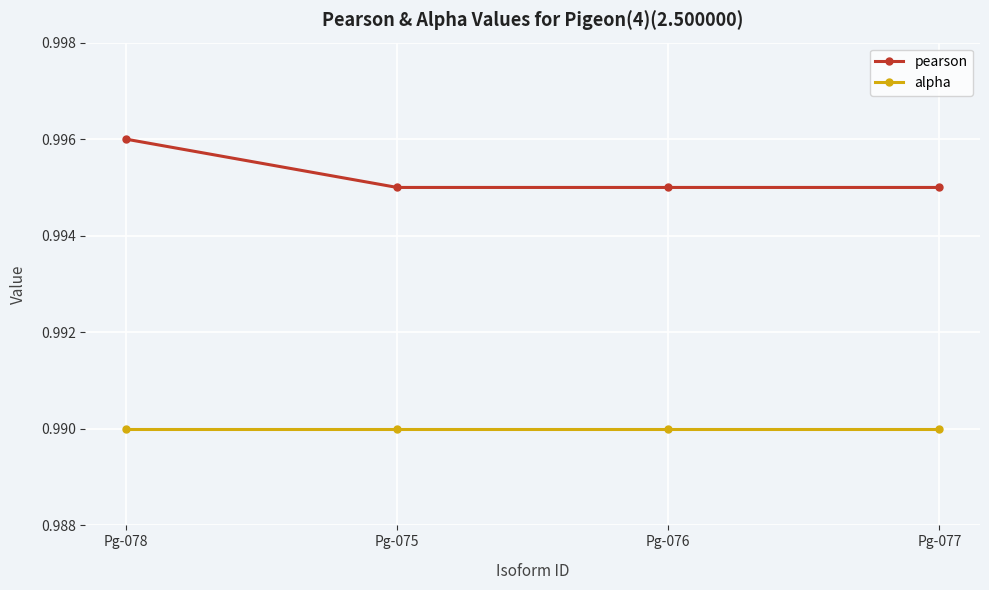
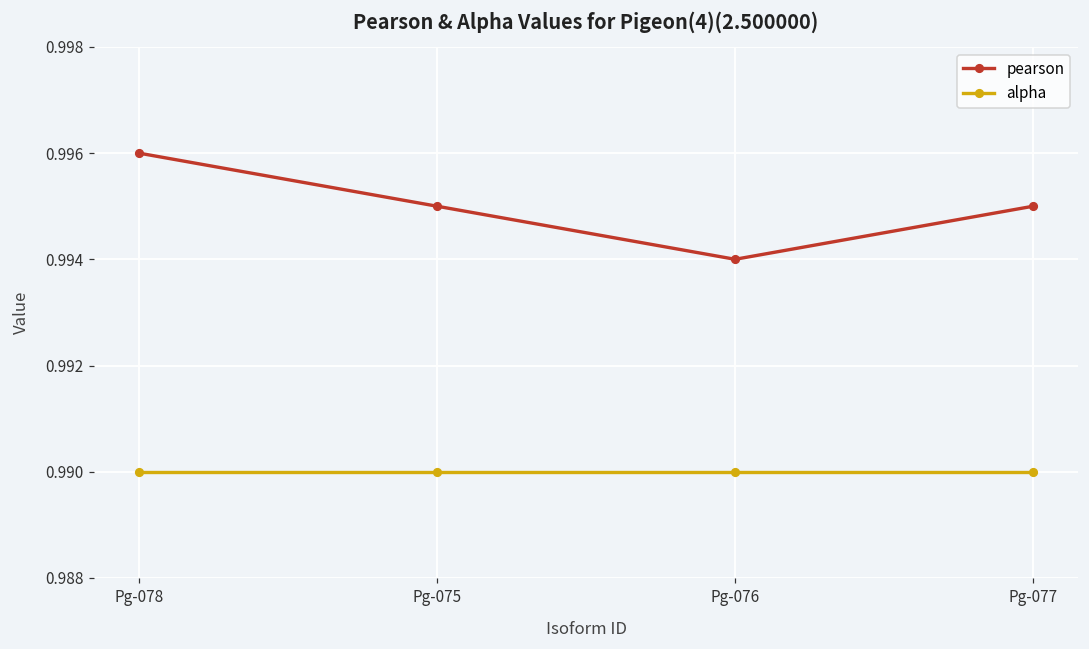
pearson, Pg-076: 0.995 -> 0.994
